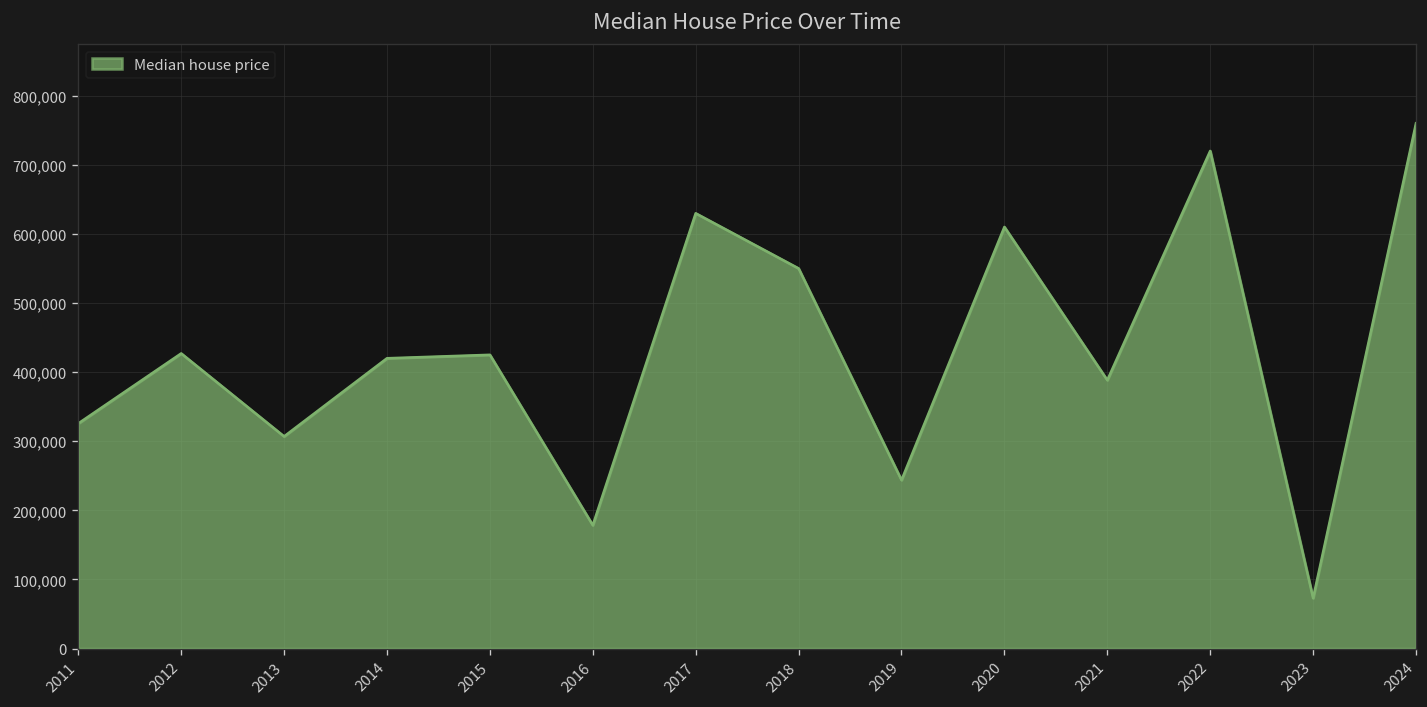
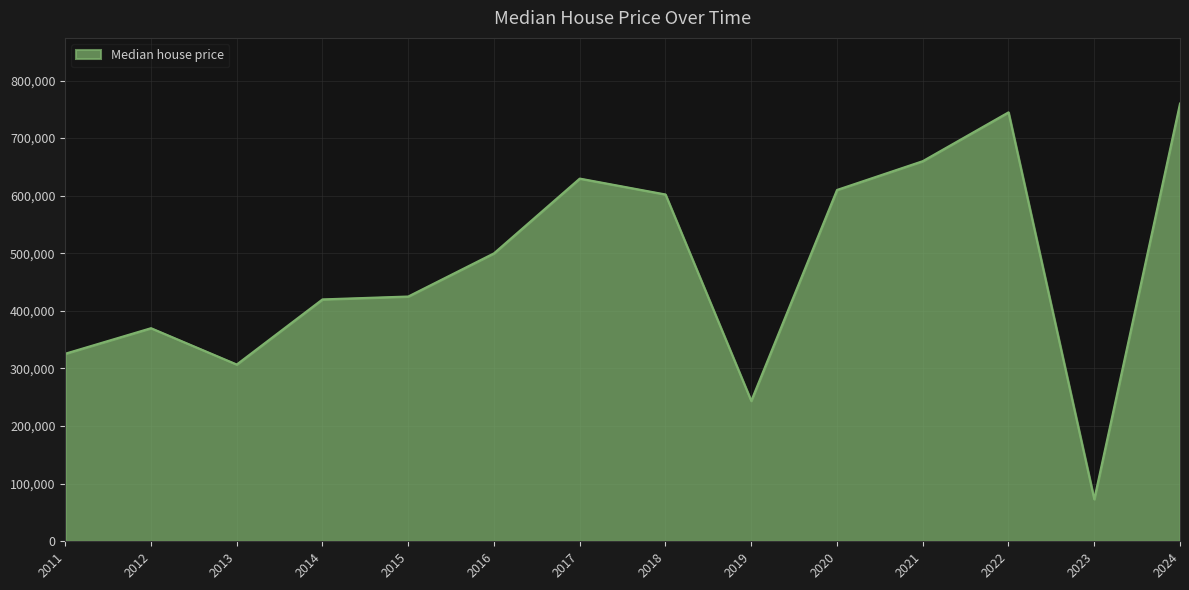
2012: 430,000 -> 370,000
2016: 180,000 -> 500,000
2018: 550,000 -> 600,000
2021: 390,000 -> 660,000
2022: 720,000 -> 740,000
